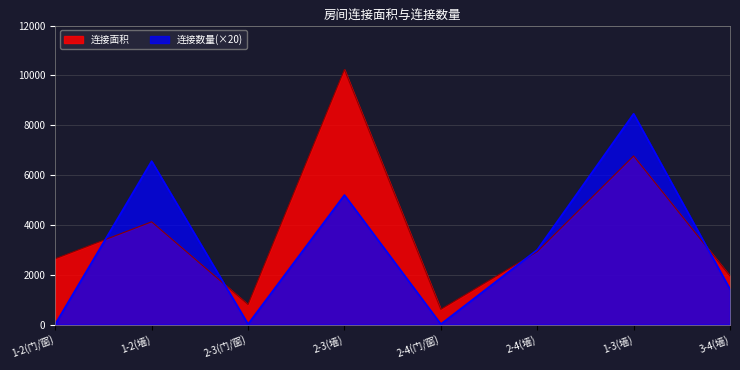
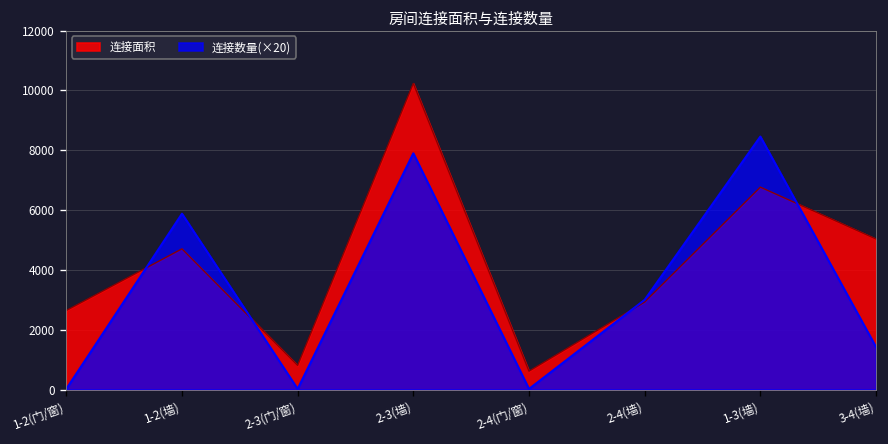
连接面积, 1-2(墙): 4100 -> 4700
连接数量(×20), 1-2(墙): 6600 -> 5900
连接数量(×20), 2-3(墙): 5200 -> 7900
连接面积, 3-4(墙): 2000 -> 5000
